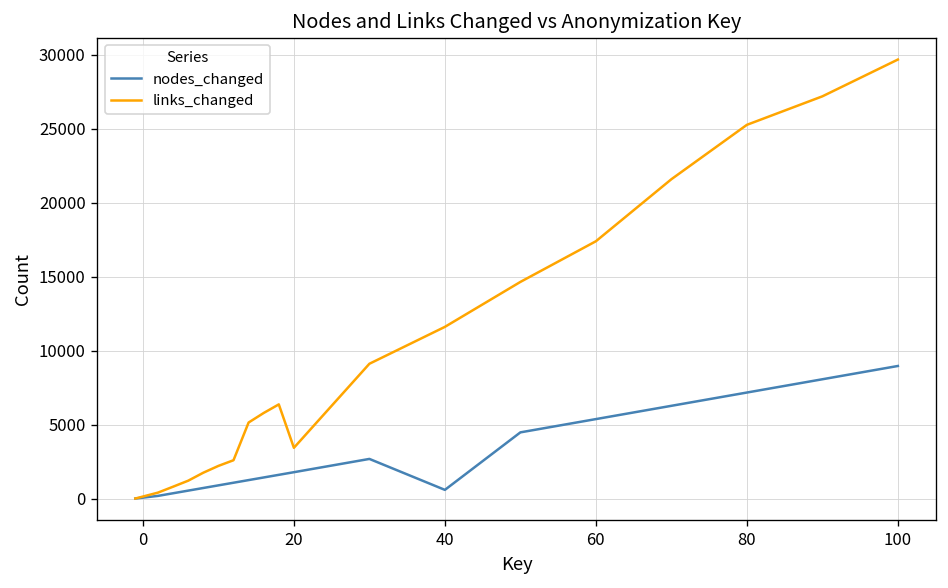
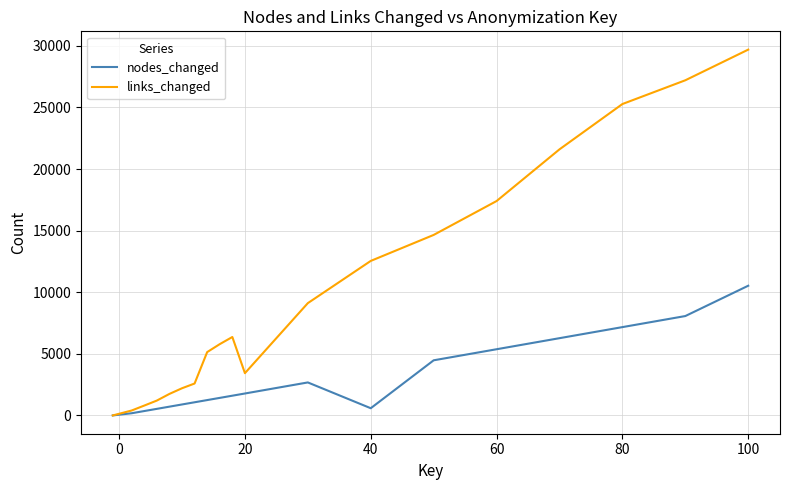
links_changed, 40: 11600 -> 12500
nodes_changed, 100: 9000 -> 10500
